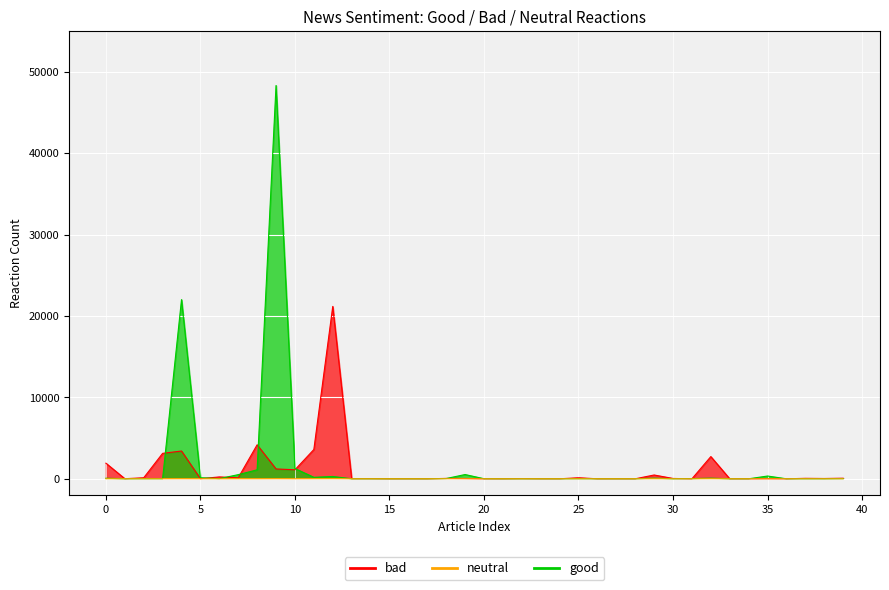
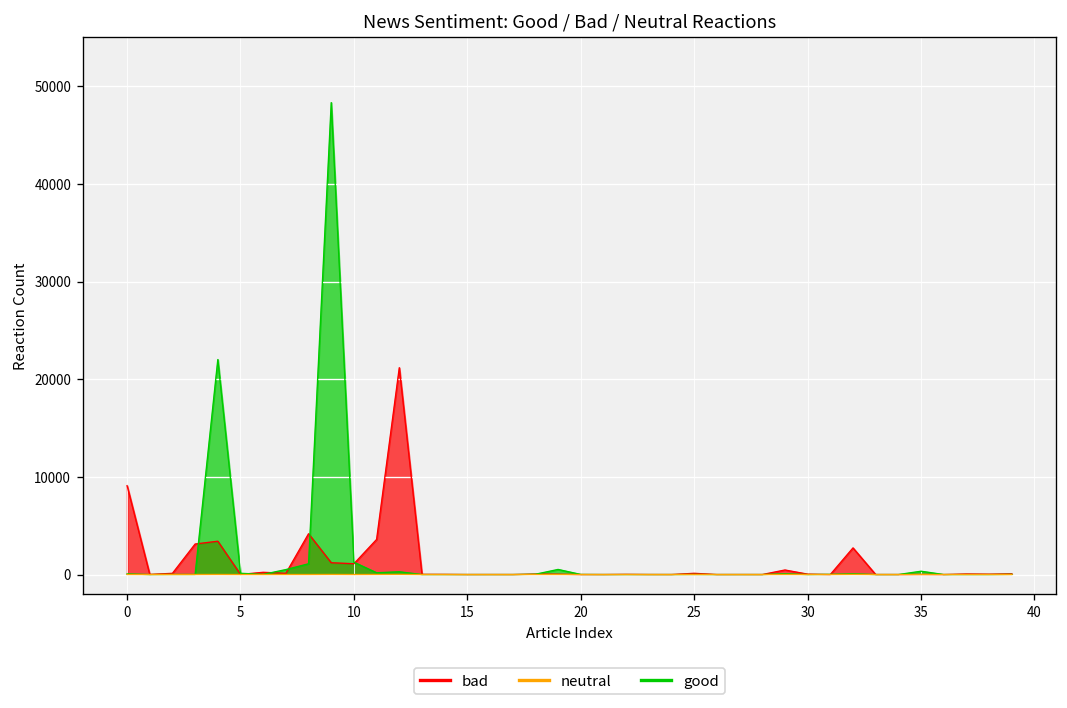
bad, 0: 2000 -> 9000
